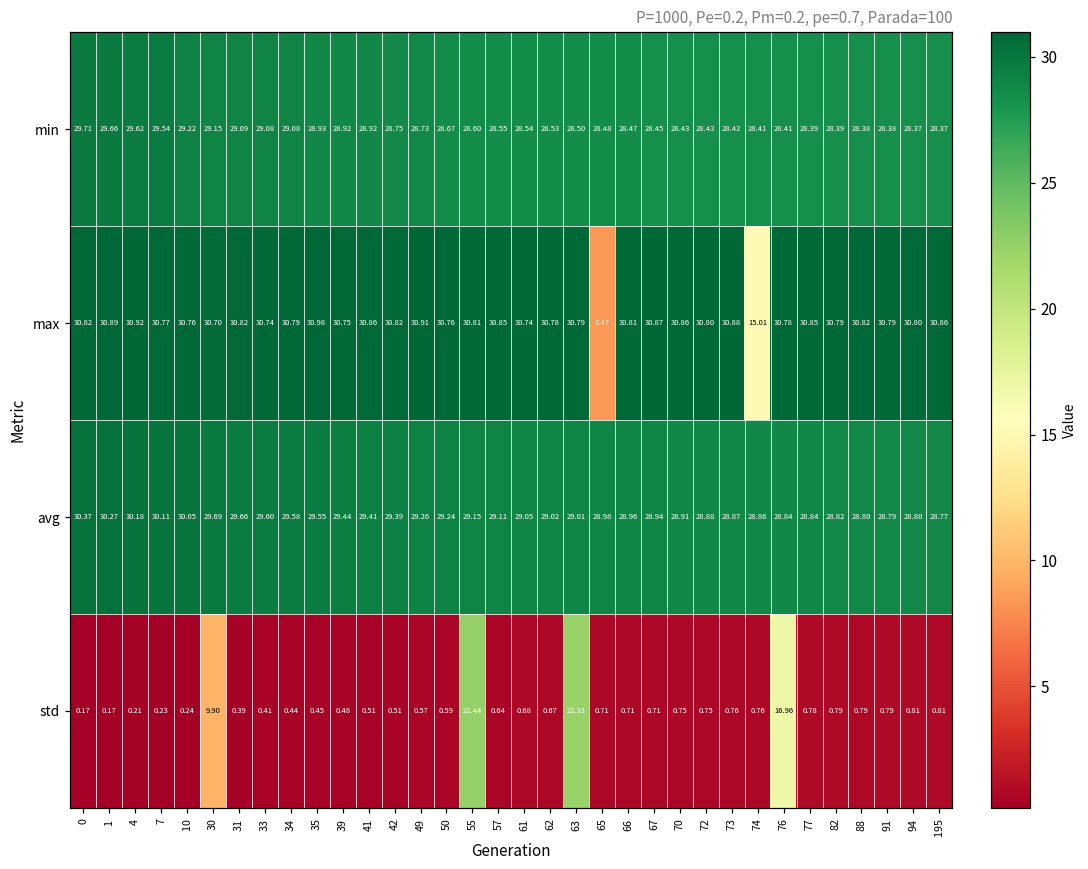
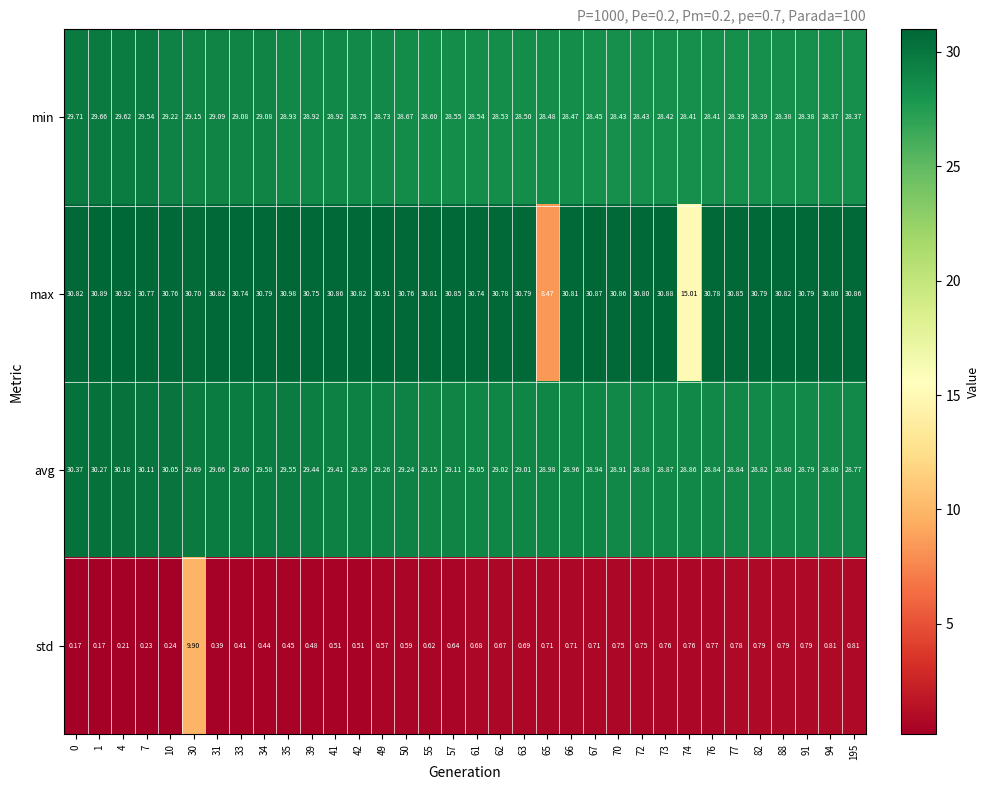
std, 55: 22.44 -> 0.62
std, 63: 22.33 -> 0.69
std, 76: 16.96 -> 0.77
